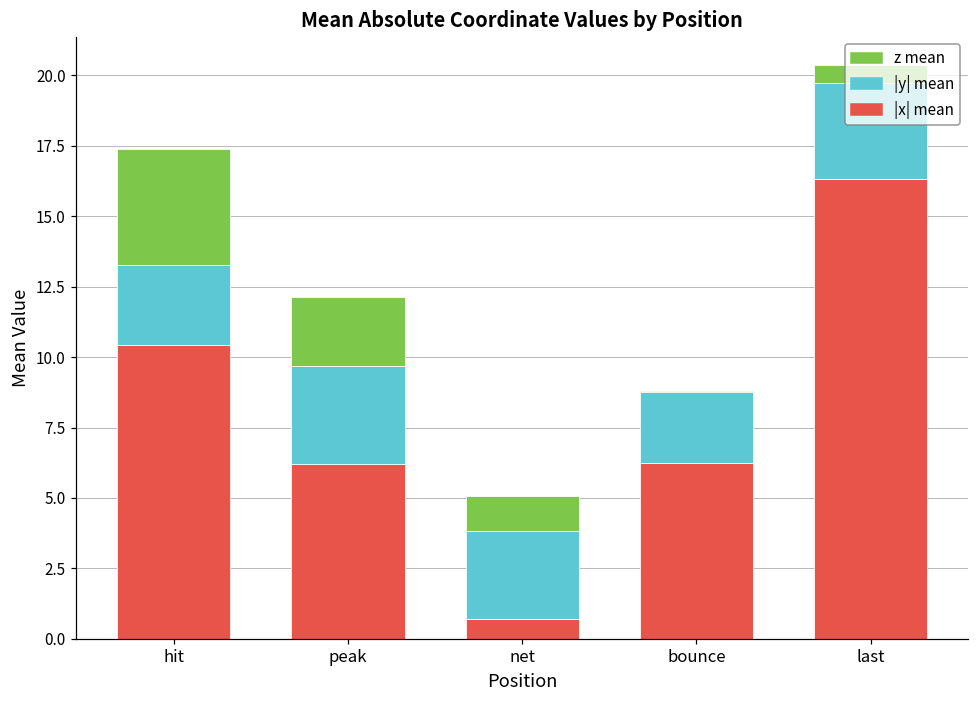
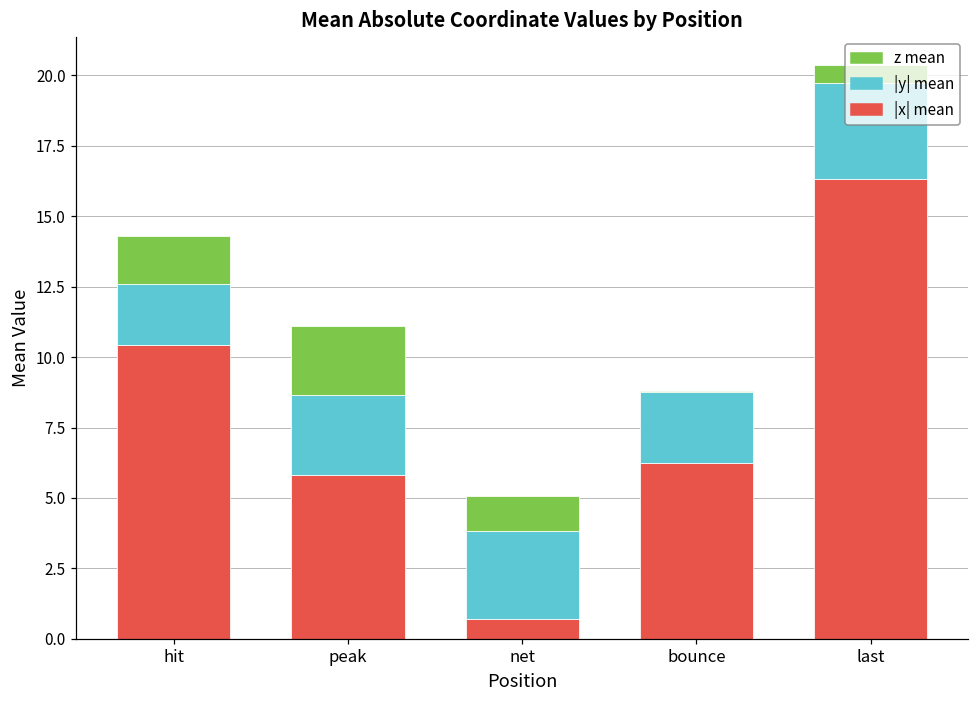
|y| mean, hit: 2.9 -> 2.2
z mean, hit: 4.1 -> 1.7
|x| mean, peak: 6.2 -> 5.8
|y| mean, peak: 3.5 -> 2.8
